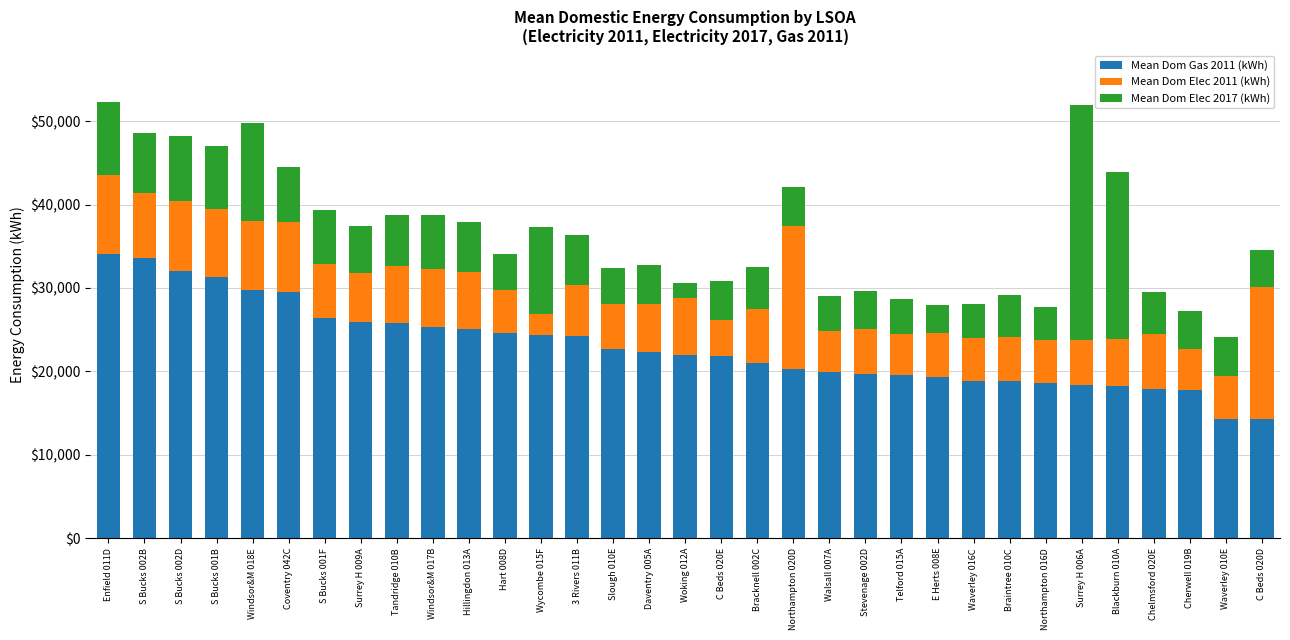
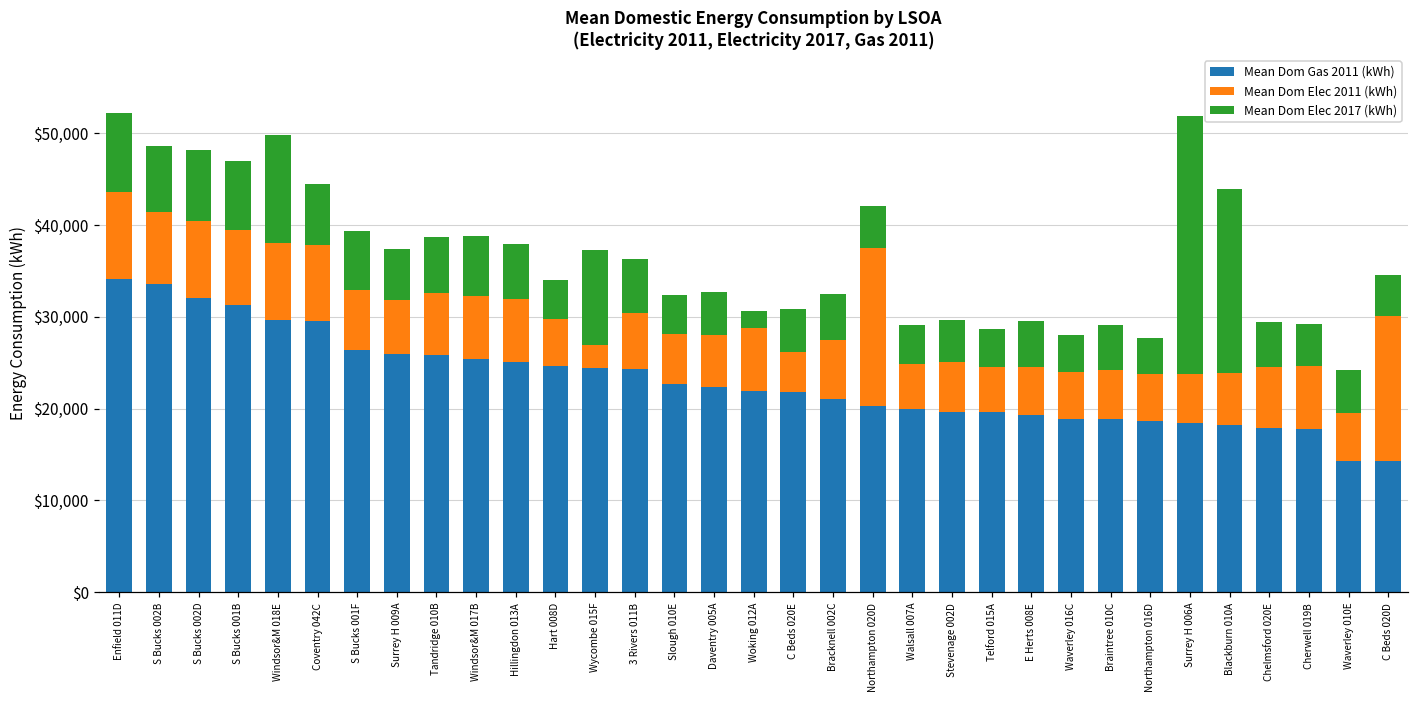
Mean Dom Elec 2017 (kWh), E Herts 008E: $3,000 -> $5,000
Mean Dom Elec 2011 (kWh), Cherwell 019B: $5,000 -> $7,000
